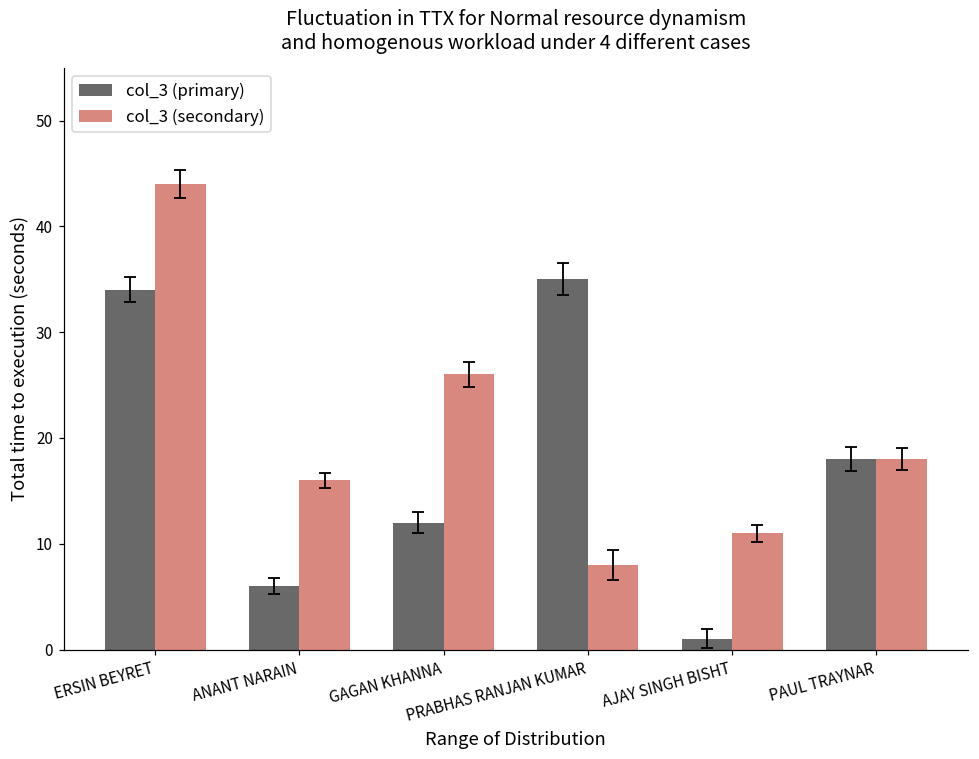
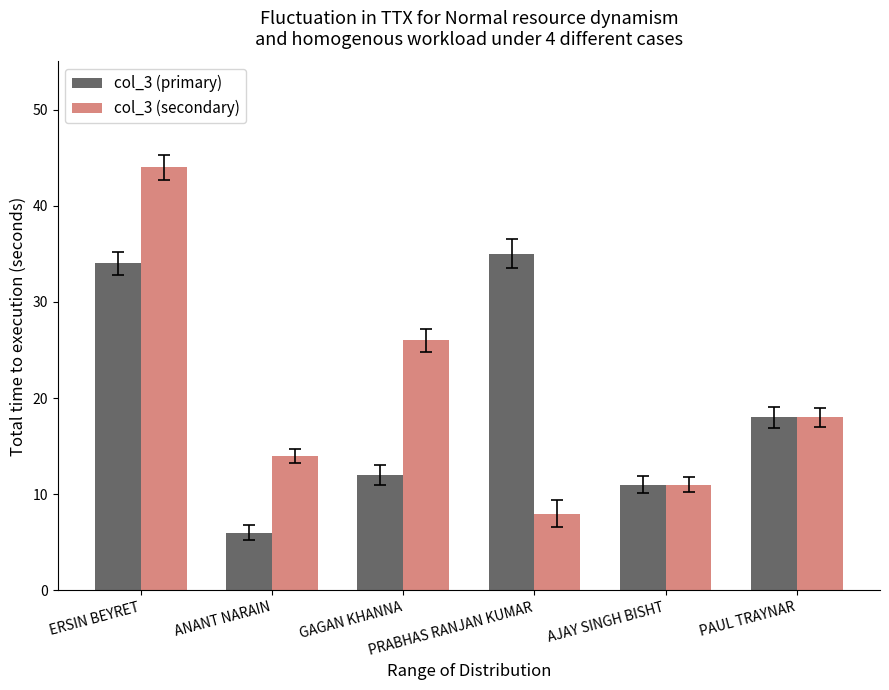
col_3 (secondary), ANANT NARAIN: 16 -> 14
col_3 (primary), AJAY SINGH BISHT: 1 -> 11
